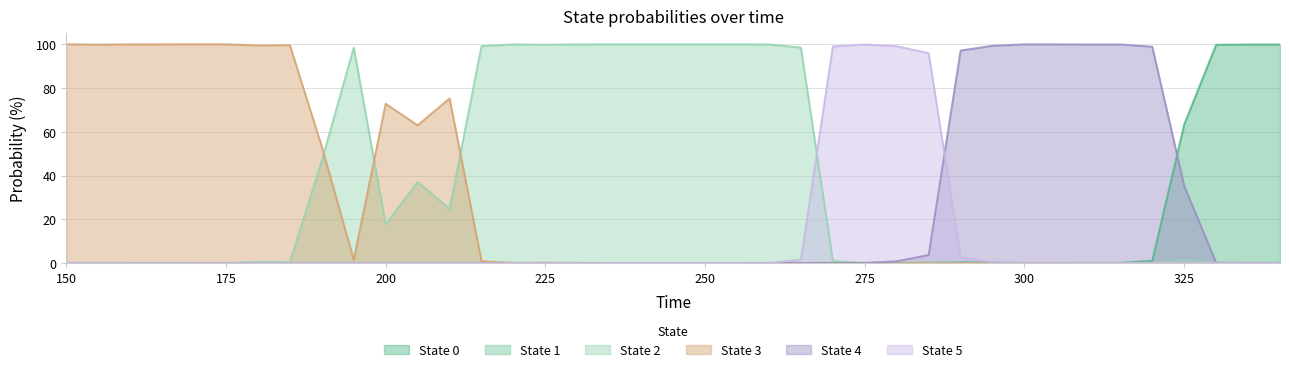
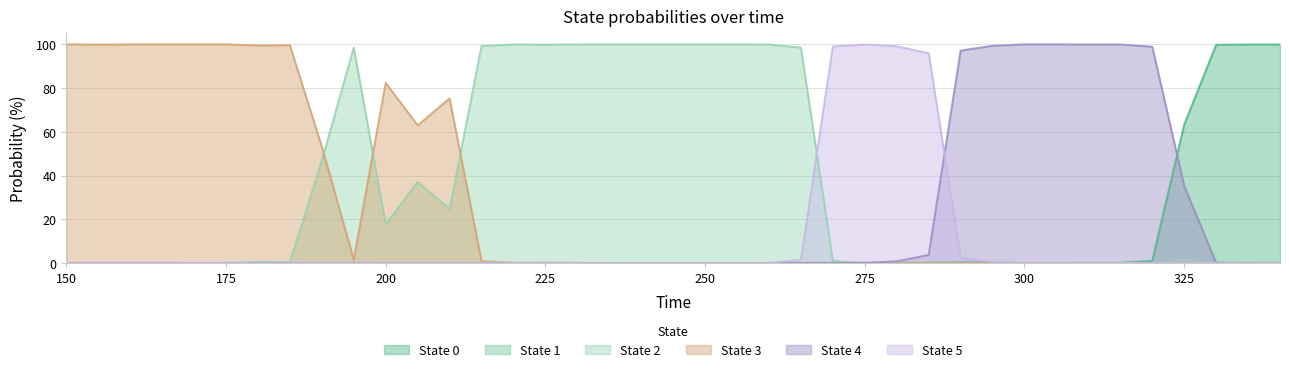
State 3, 200: 73 -> 82
